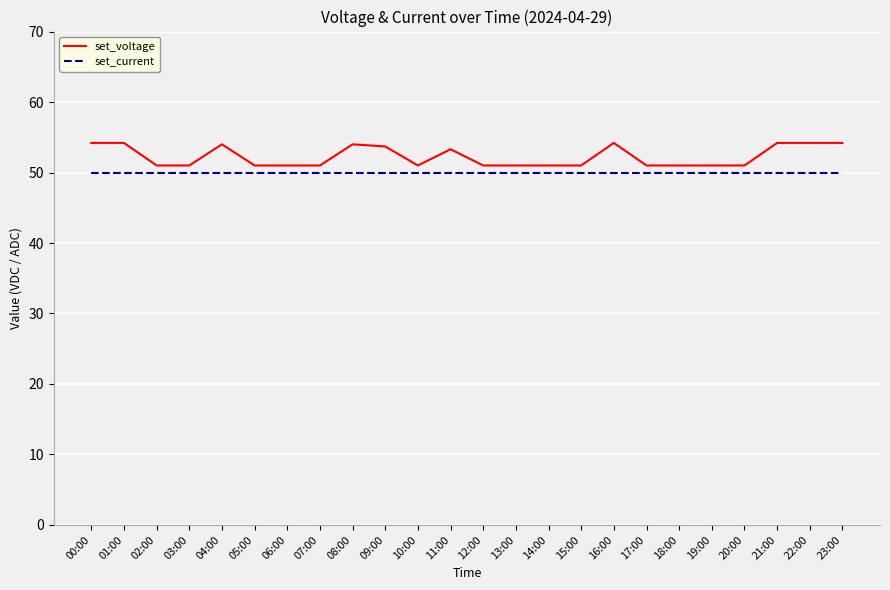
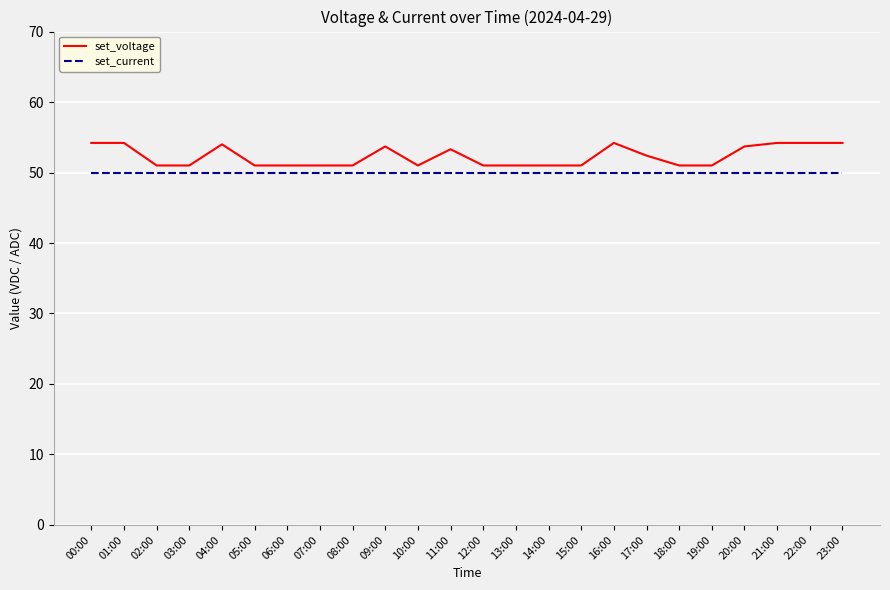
set_voltage, 08:00: 54 -> 51
set_voltage, 17:00: 51 -> 52
set_voltage, 20:00: 51 -> 54
